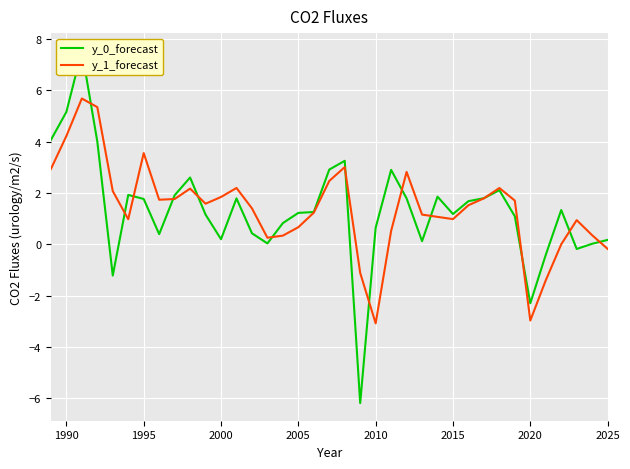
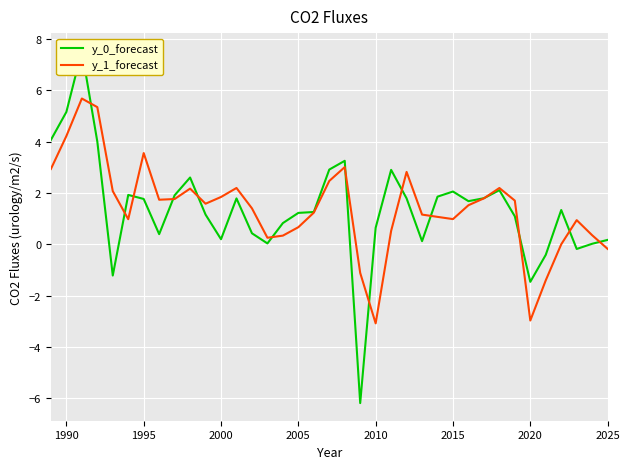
y_0_forecast, 2015: 1.2 -> 2.1
y_0_forecast, 2020: -2.3 -> -1.5
